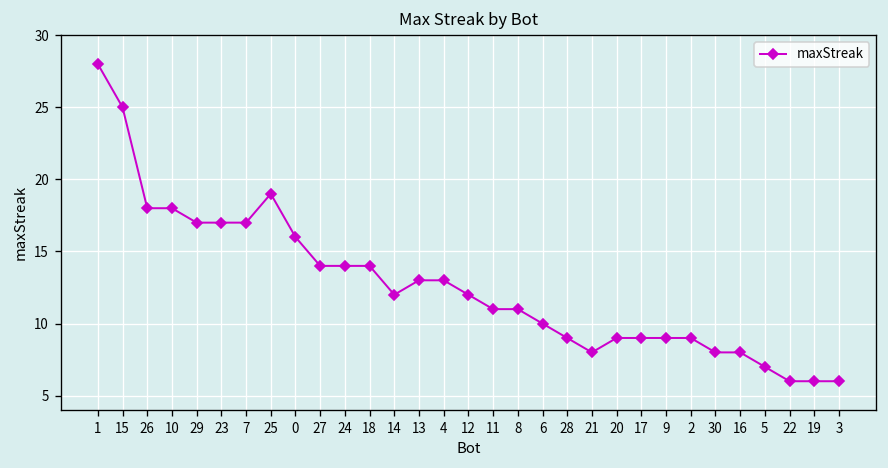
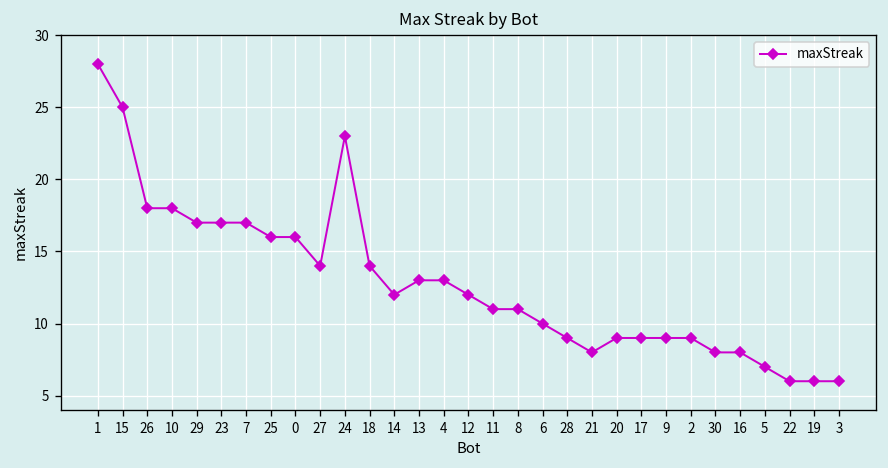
25: 19 -> 16
24: 14 -> 23
